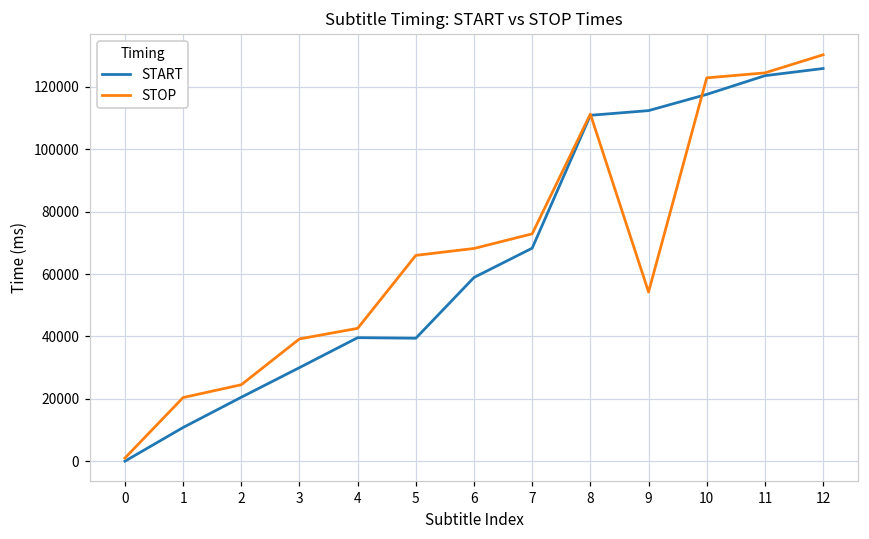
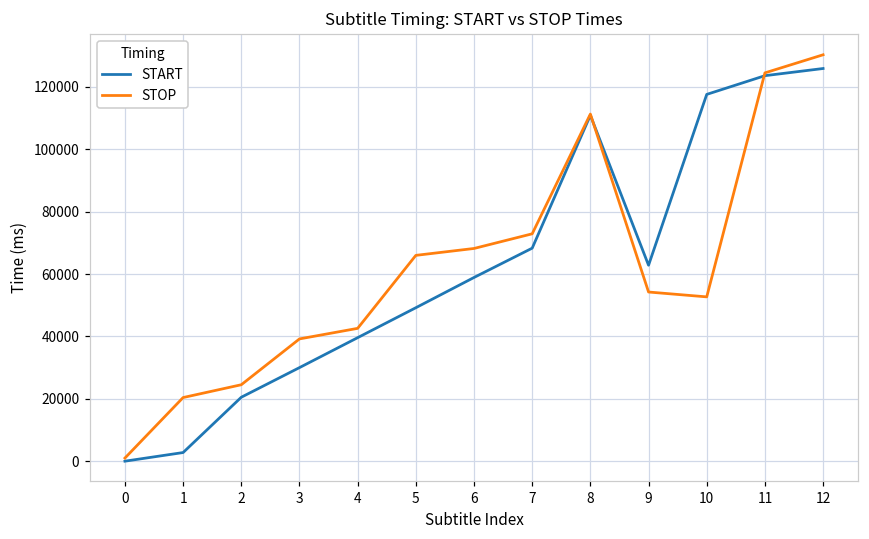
START, 1: 11000 -> 3000
START, 5: 39000 -> 49000
START, 9: 112000 -> 63000
STOP, 10: 123000 -> 53000
